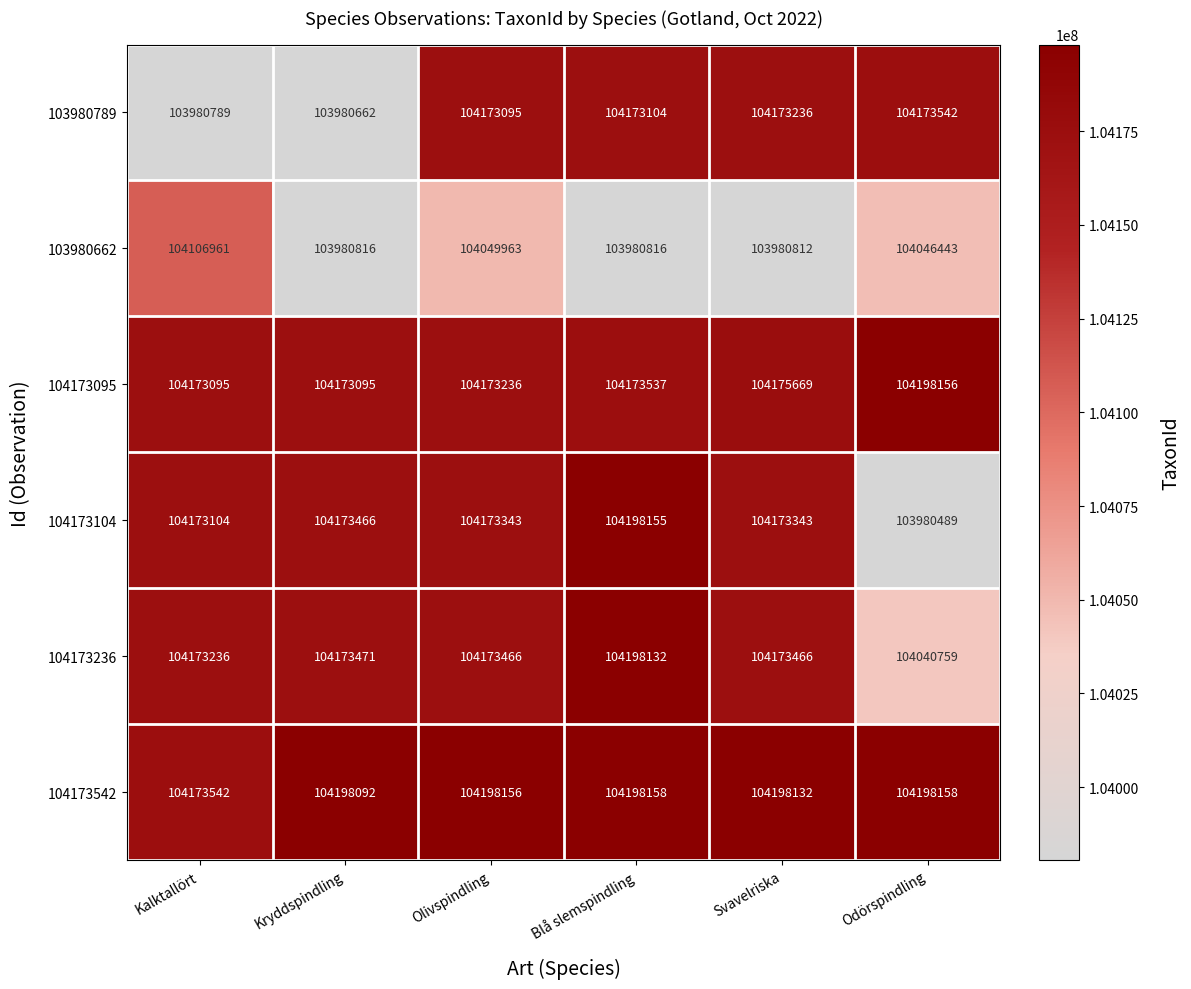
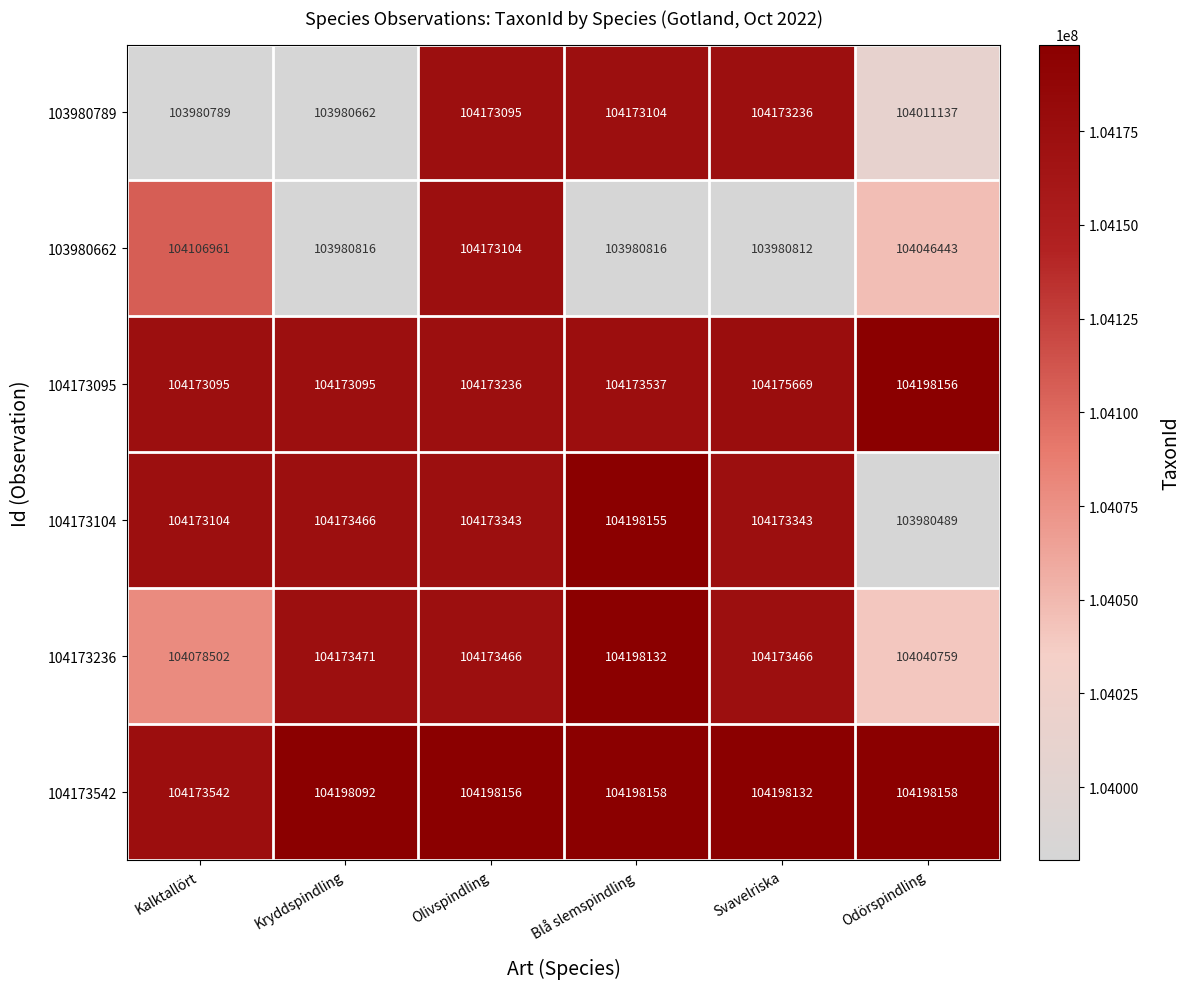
103980789, Odörspindling: 104173542 -> 104011137
103980662, Olivspindling: 104049963 -> 104173104
104173236, Kalktallört: 104173236 -> 104078502
